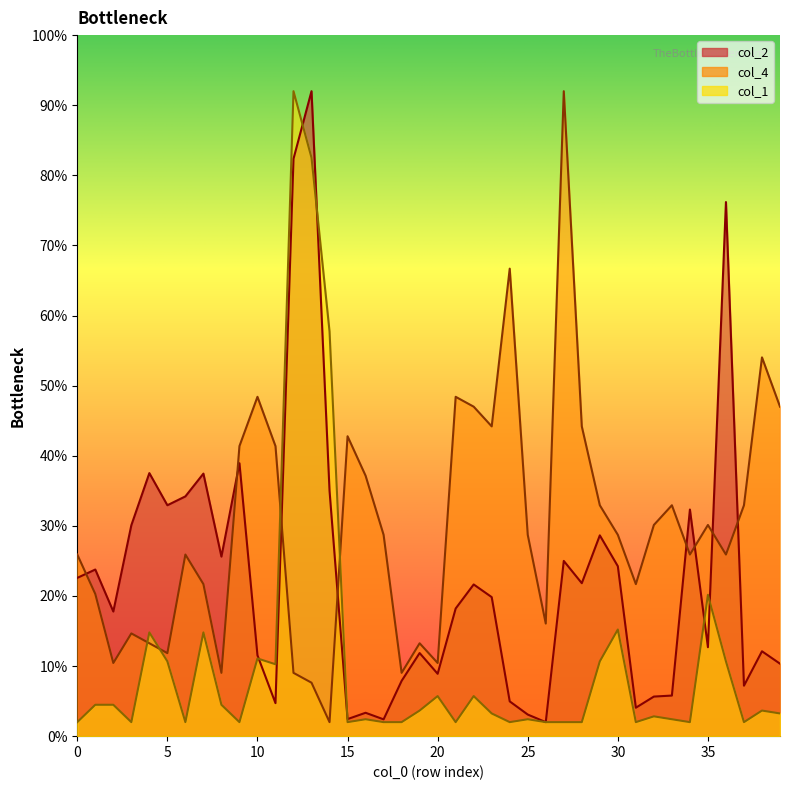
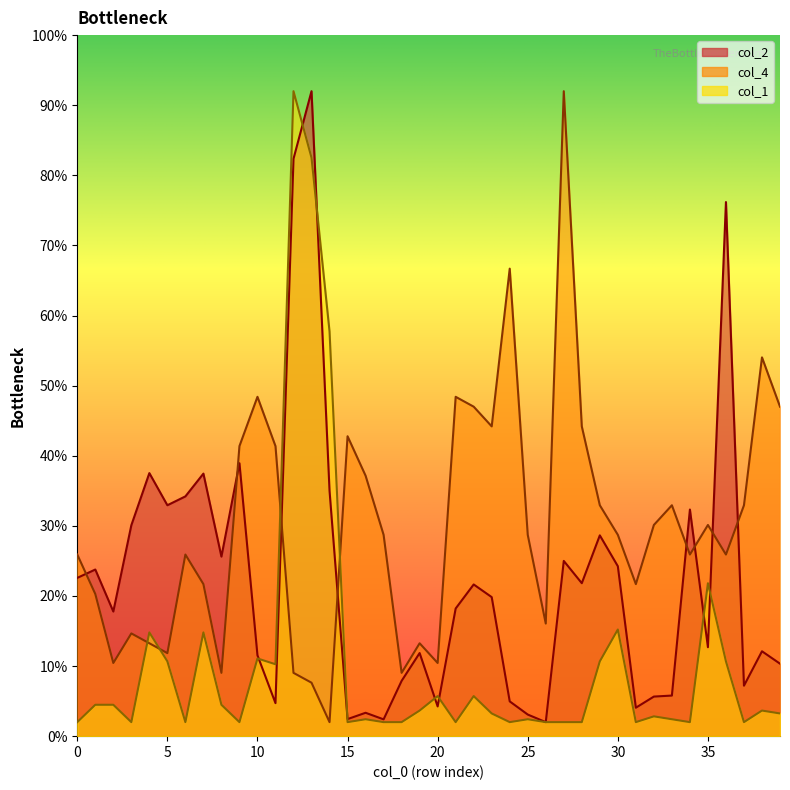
col_2, 20: 9% -> 4%
col_1, 35: 20% -> 22%
